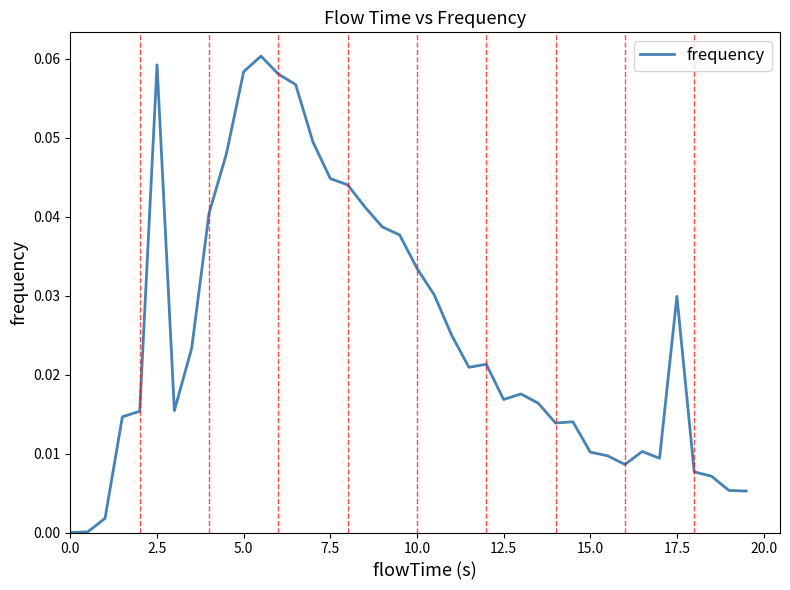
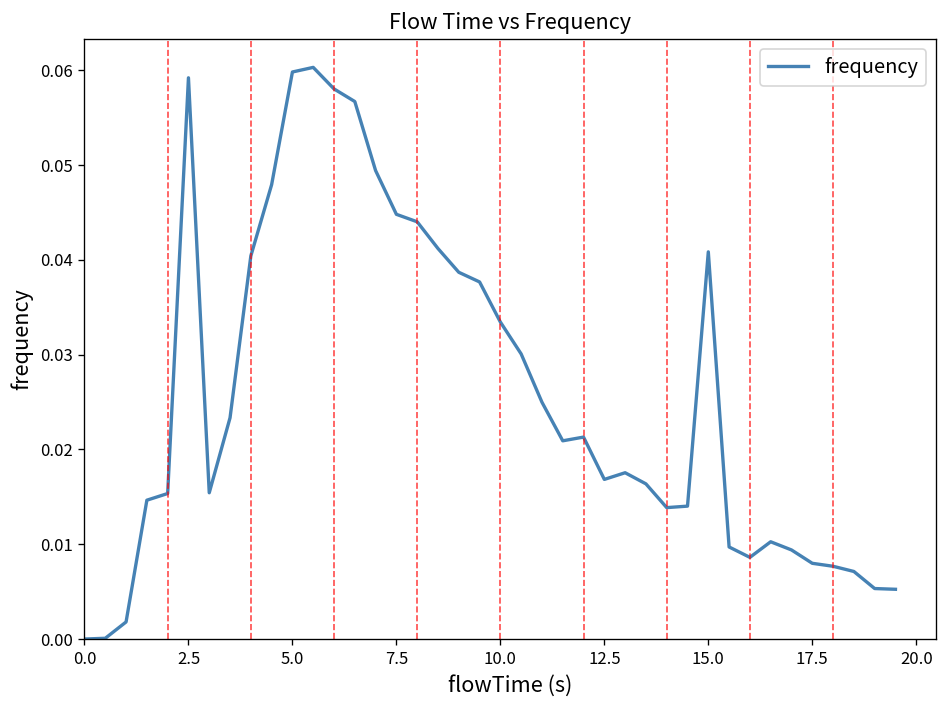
5.0: 0.058 -> 0.060
15.0: 0.010 -> 0.041
17.5: 0.030 -> 0.008
